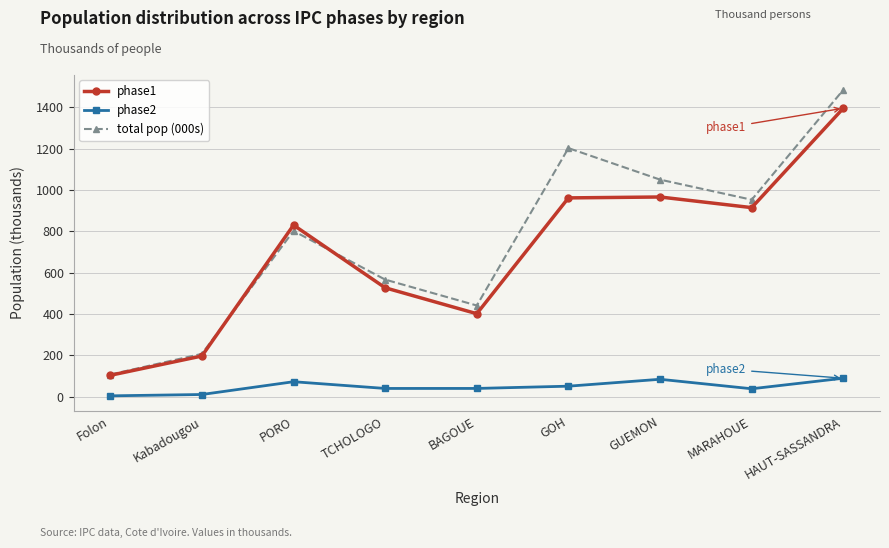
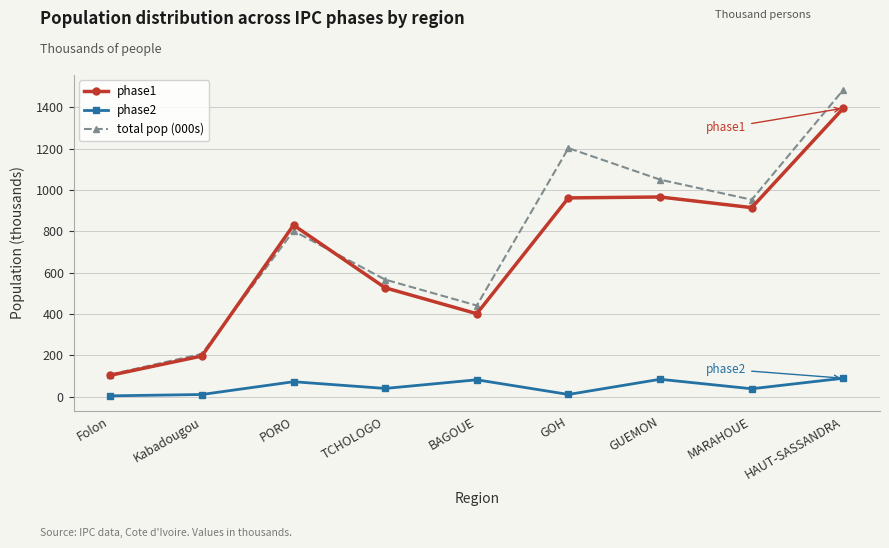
phase2, BAGOUE: 40 -> 80
phase2, GOH: 50 -> 10
